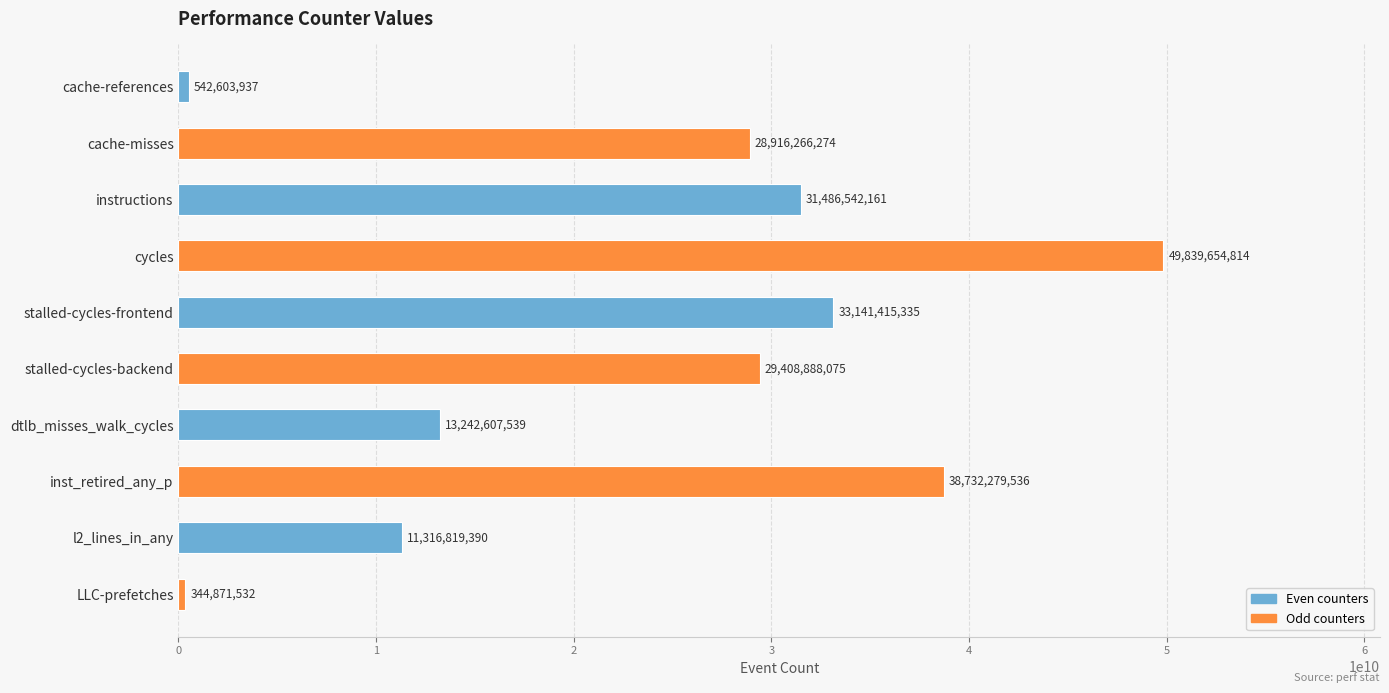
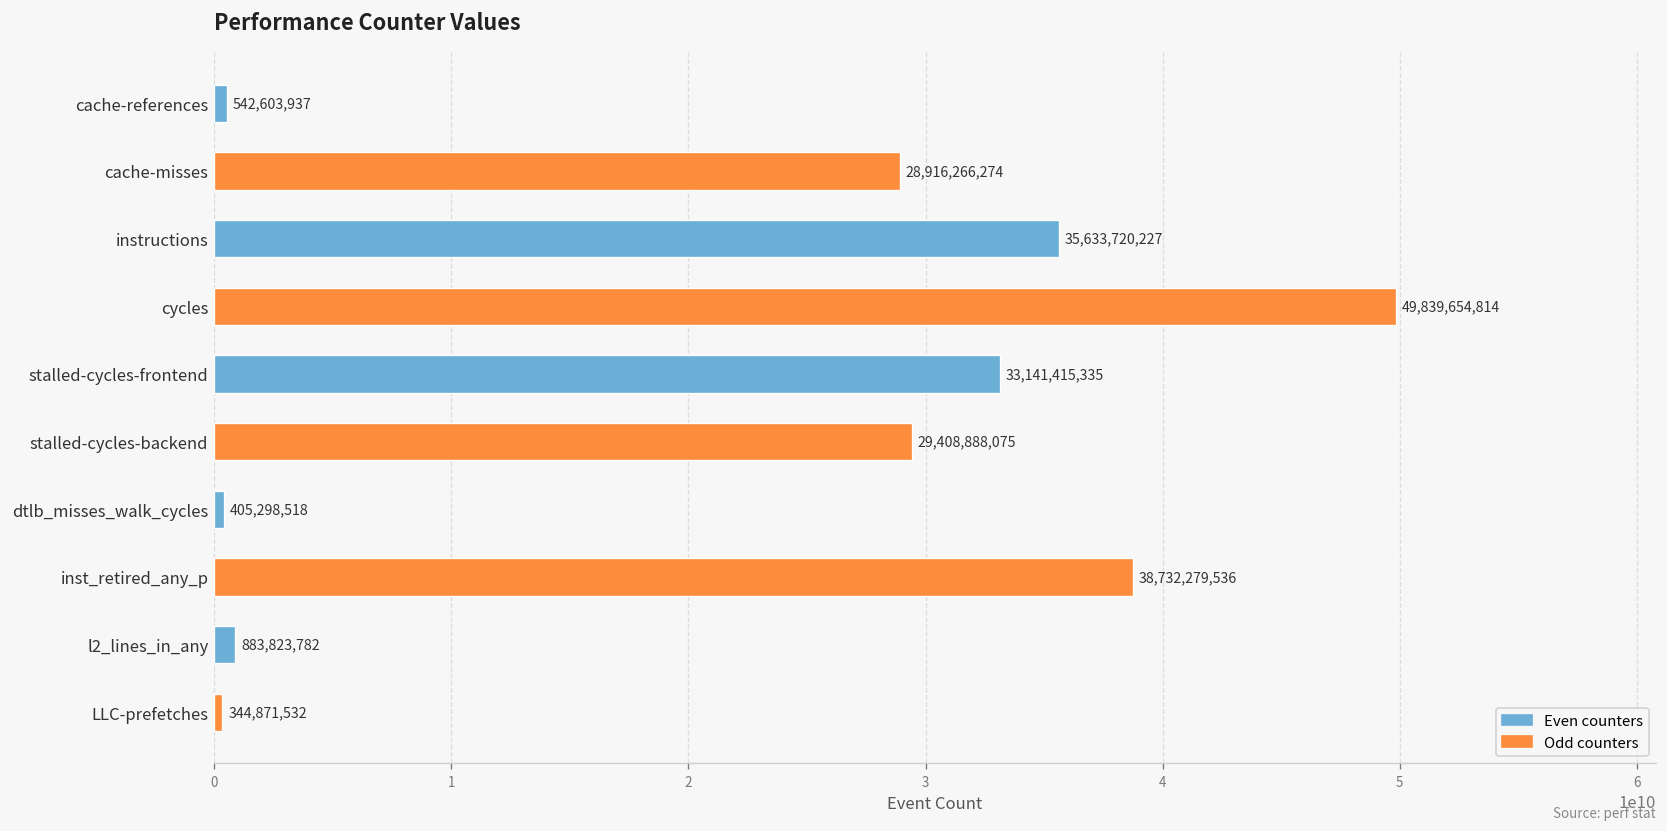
instructions: 31,486,542,161 -> 35,633,720,227
dtlb_misses_walk_cycles: 13,242,607,539 -> 405,298,518
l2_lines_in_any: 11,316,819,390 -> 883,823,782
